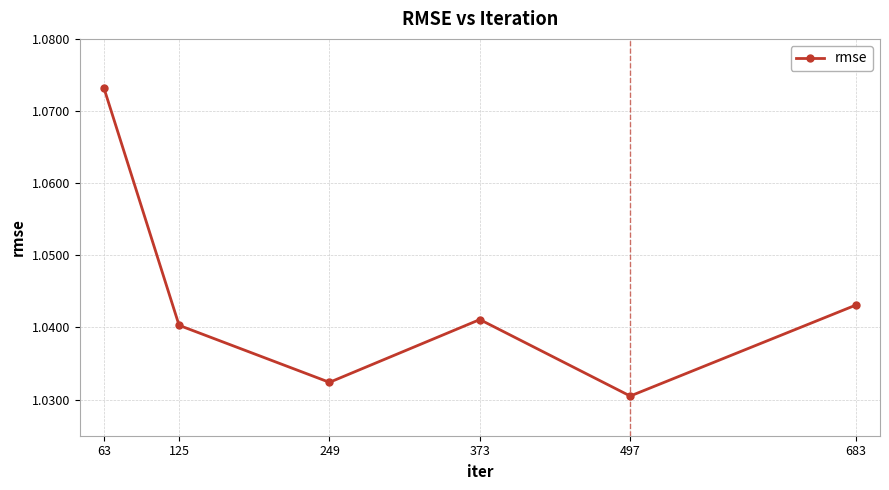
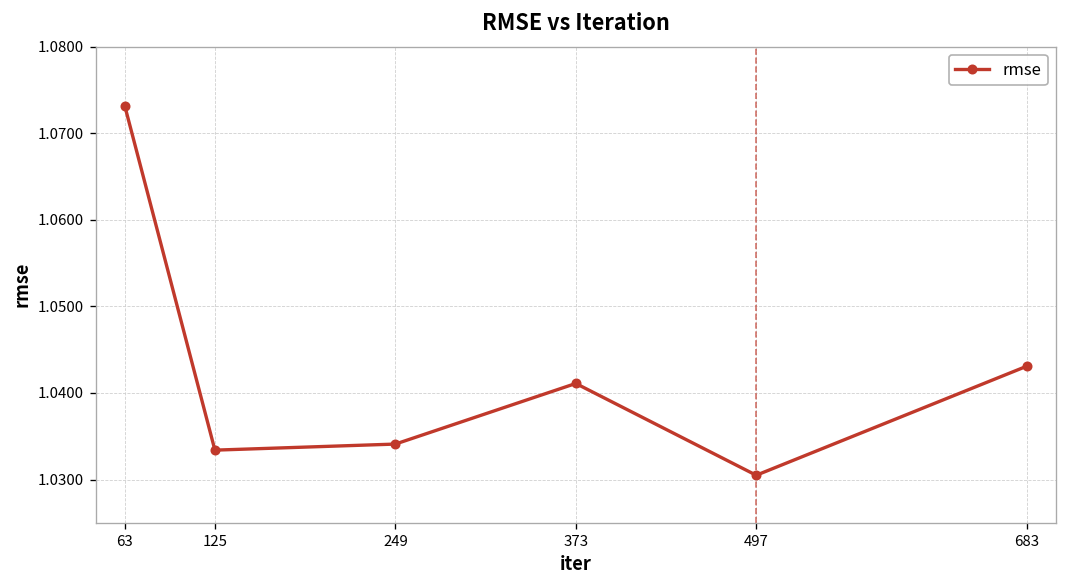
125: 1.040 -> 1.033
249: 1.032 -> 1.034
